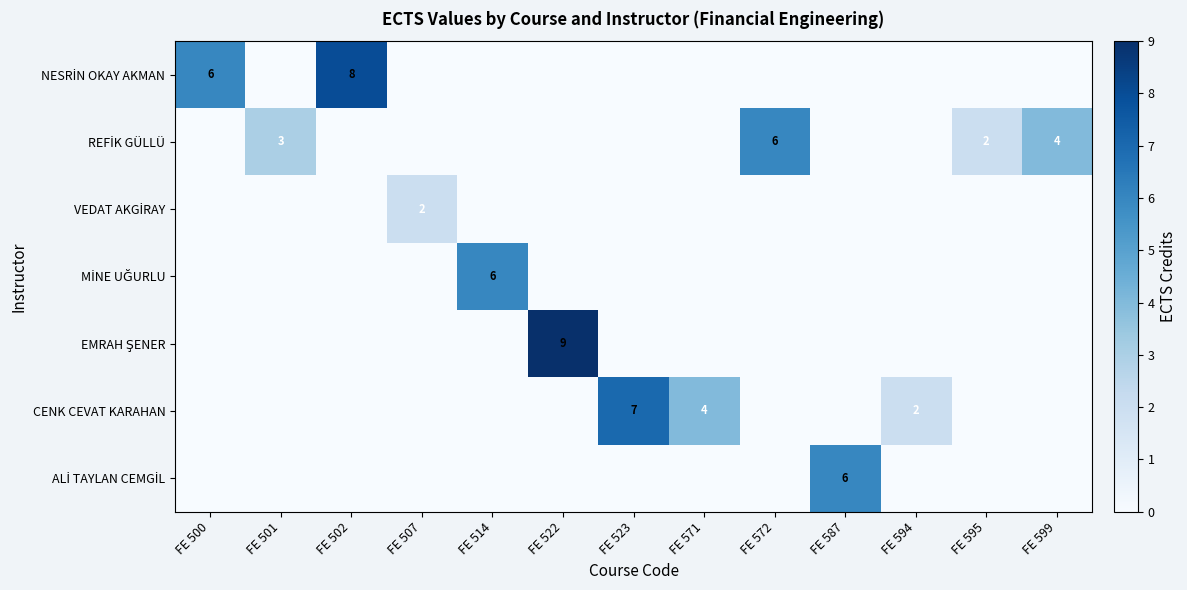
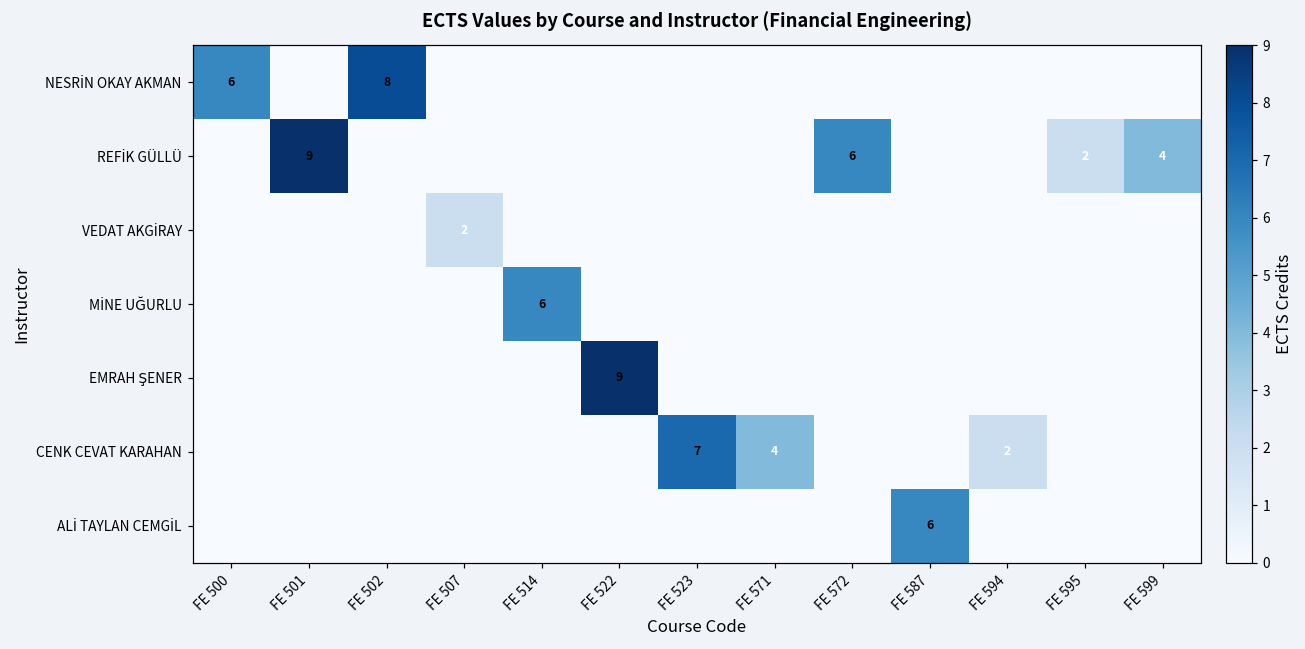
REFİK GÜLLÜ, FE 501: 3 -> 9
